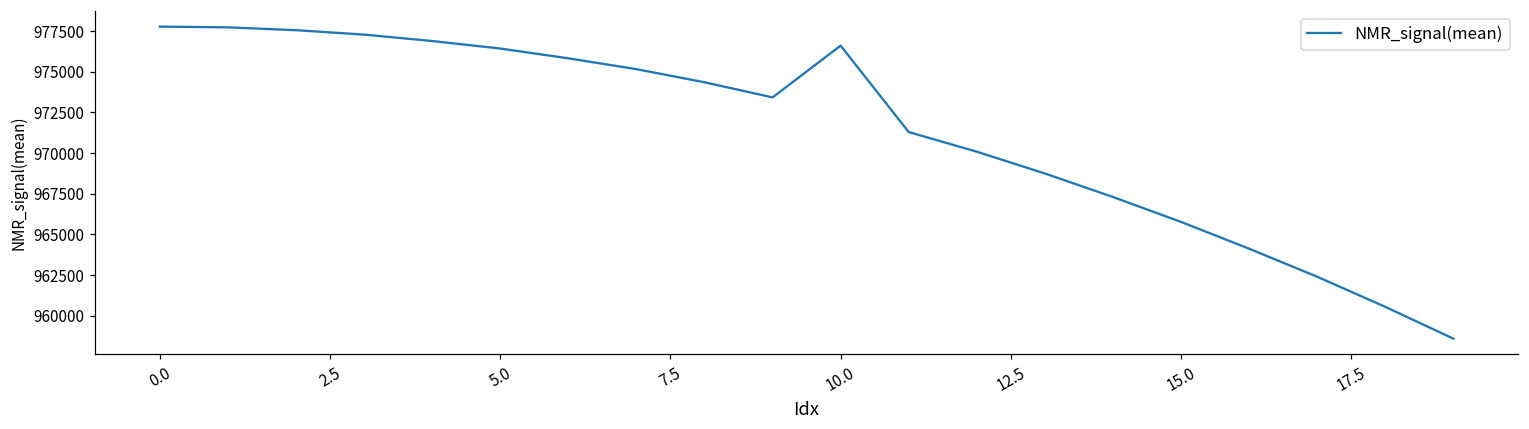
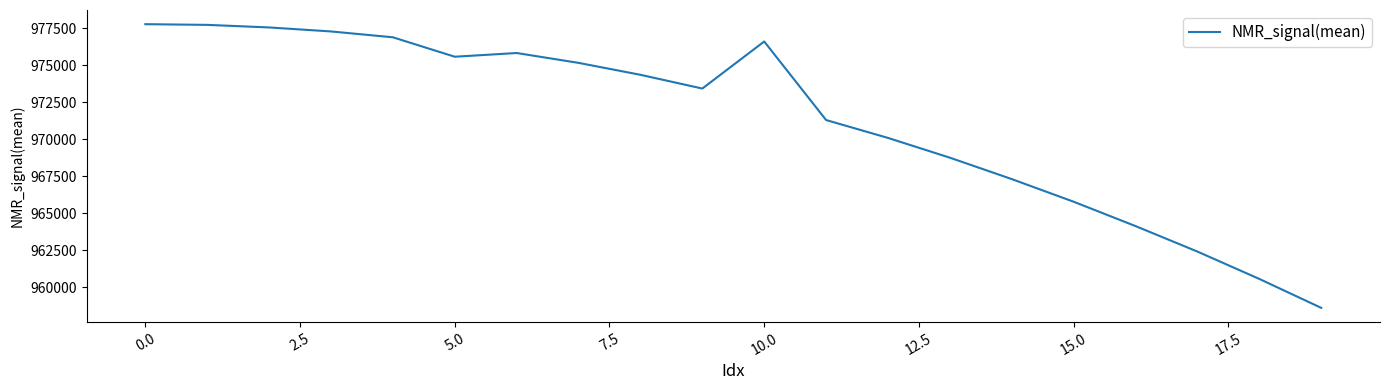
5.0: 976400 -> 975600
